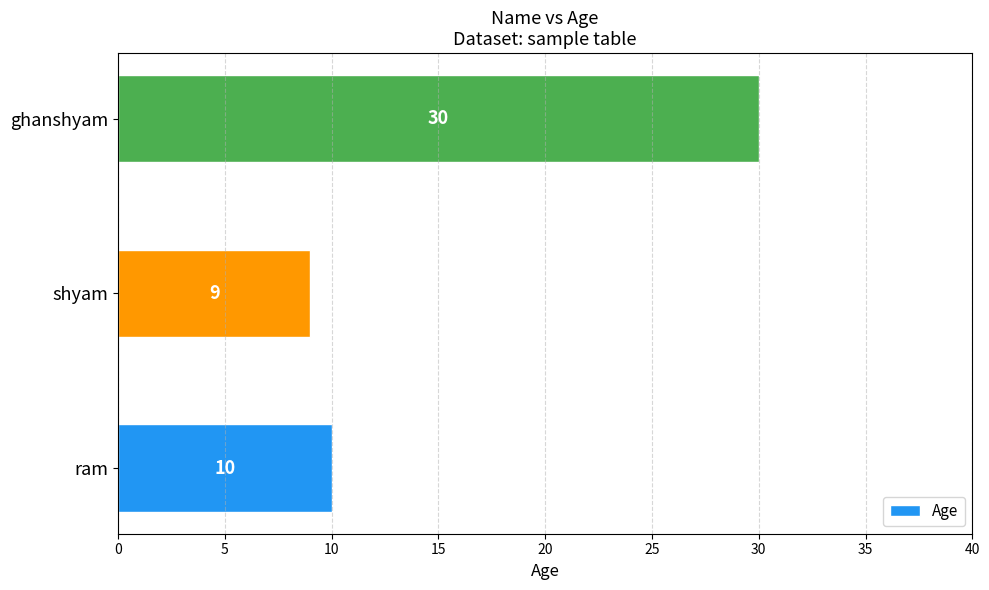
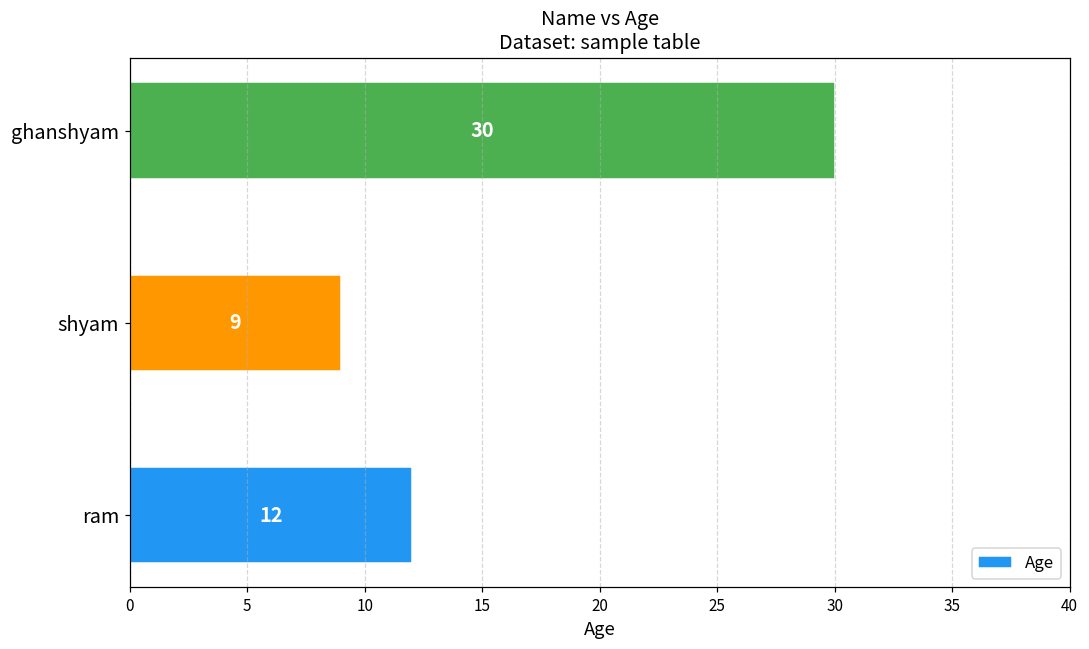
ram: 10 -> 12
